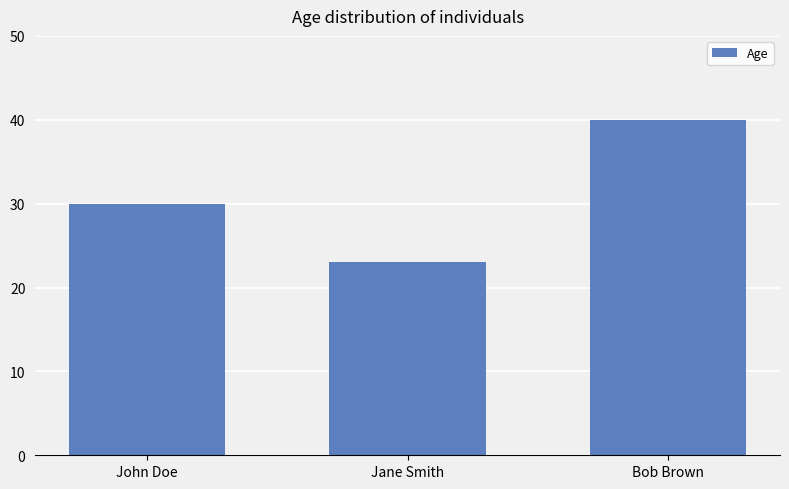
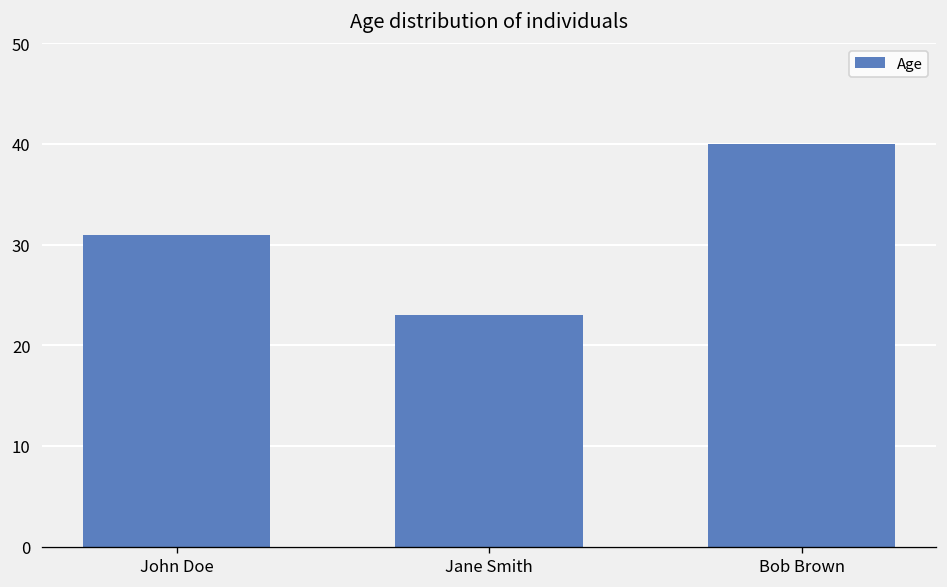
John Doe: 30 -> 31
